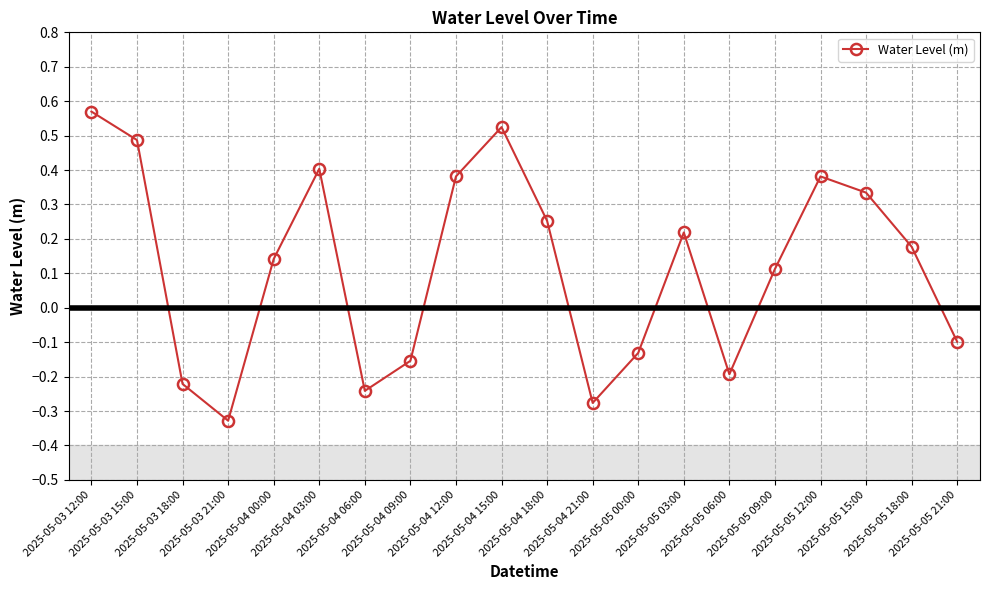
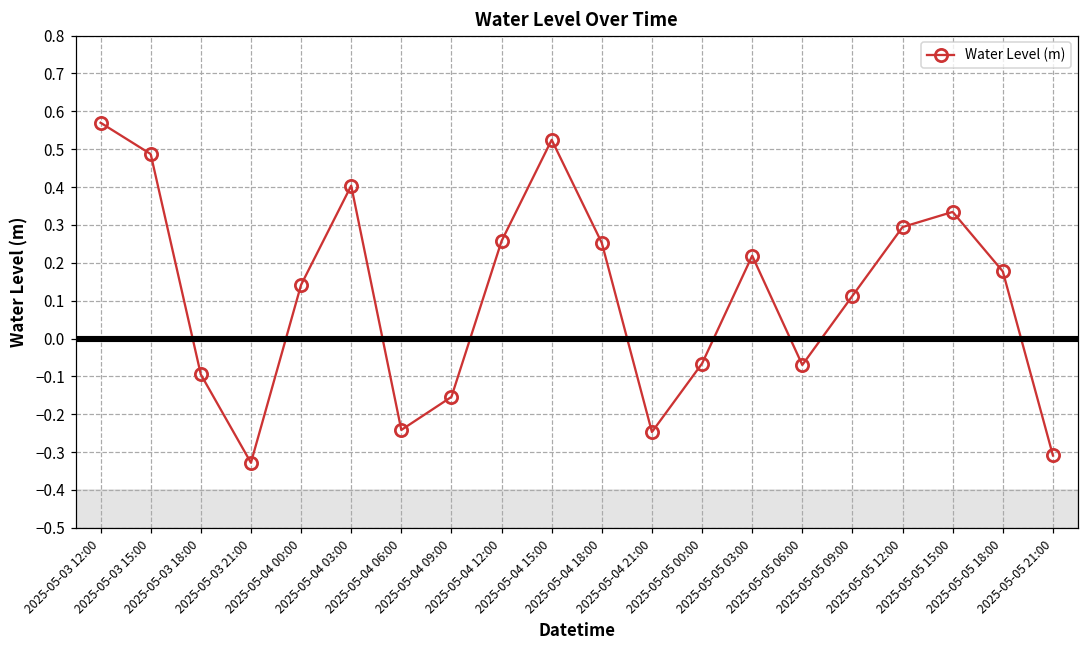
2025-05-03 18:00: -0.22 -> -0.09
2025-05-04 12:00: 0.38 -> 0.26
2025-05-04 21:00: -0.28 -> -0.25
2025-05-05 00:00: -0.13 -> -0.07
2025-05-05 06:00: -0.19 -> -0.07
2025-05-05 12:00: 0.38 -> 0.29
2025-05-05 21:00: -0.10 -> -0.31
